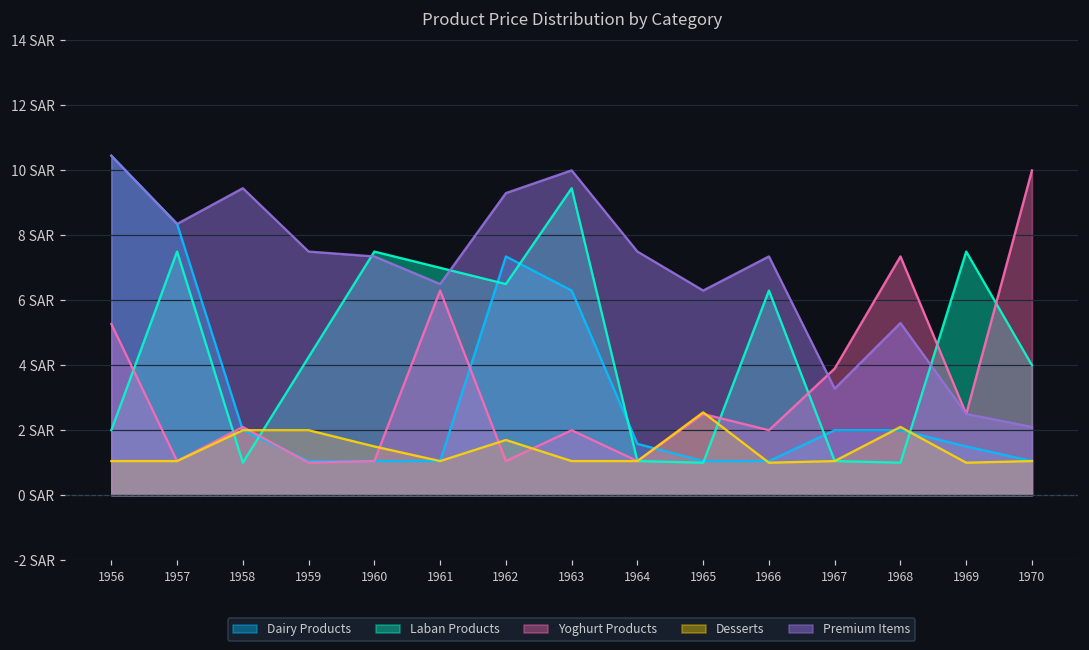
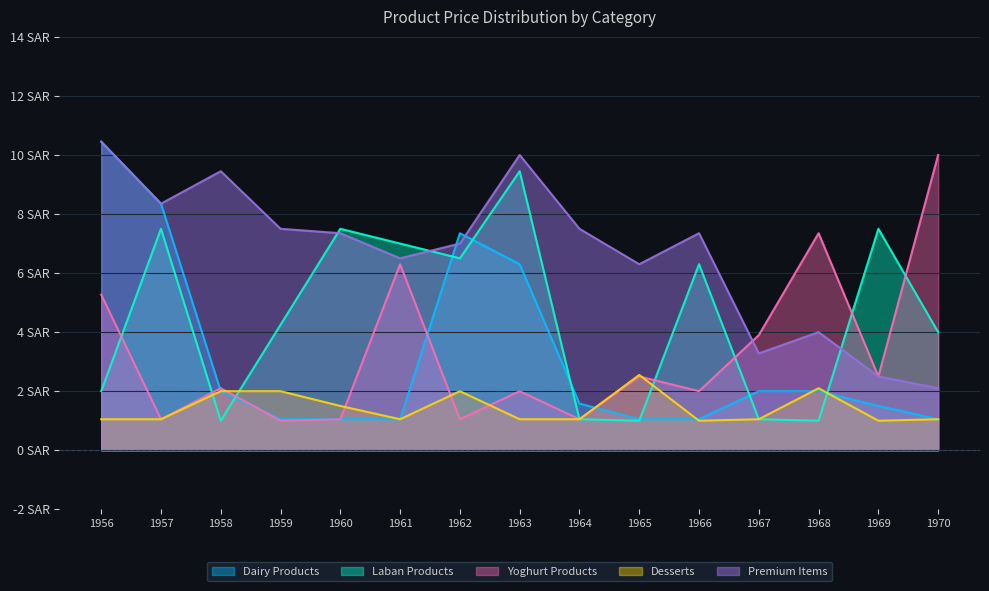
Desserts, 1962: 1.7 SAR -> 2.0 SAR
Premium Items, 1962: 9.3 SAR -> 7.0 SAR
Premium Items, 1968: 5.3 SAR -> 4.0 SAR
